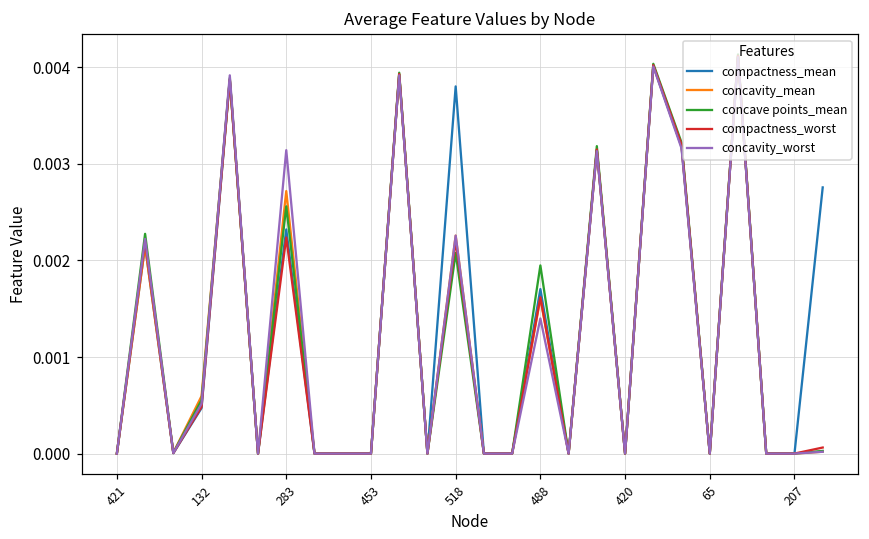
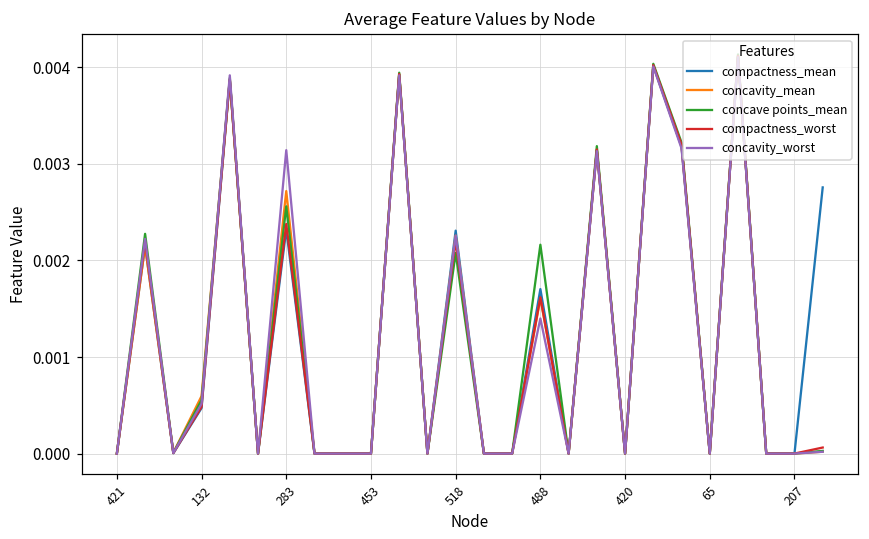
compactness_worst, 283: 0.0022 -> 0.0024
compactness_mean, 518: 0.0038 -> 0.0023
concave points_mean, 488: 0.0019 -> 0.0022
